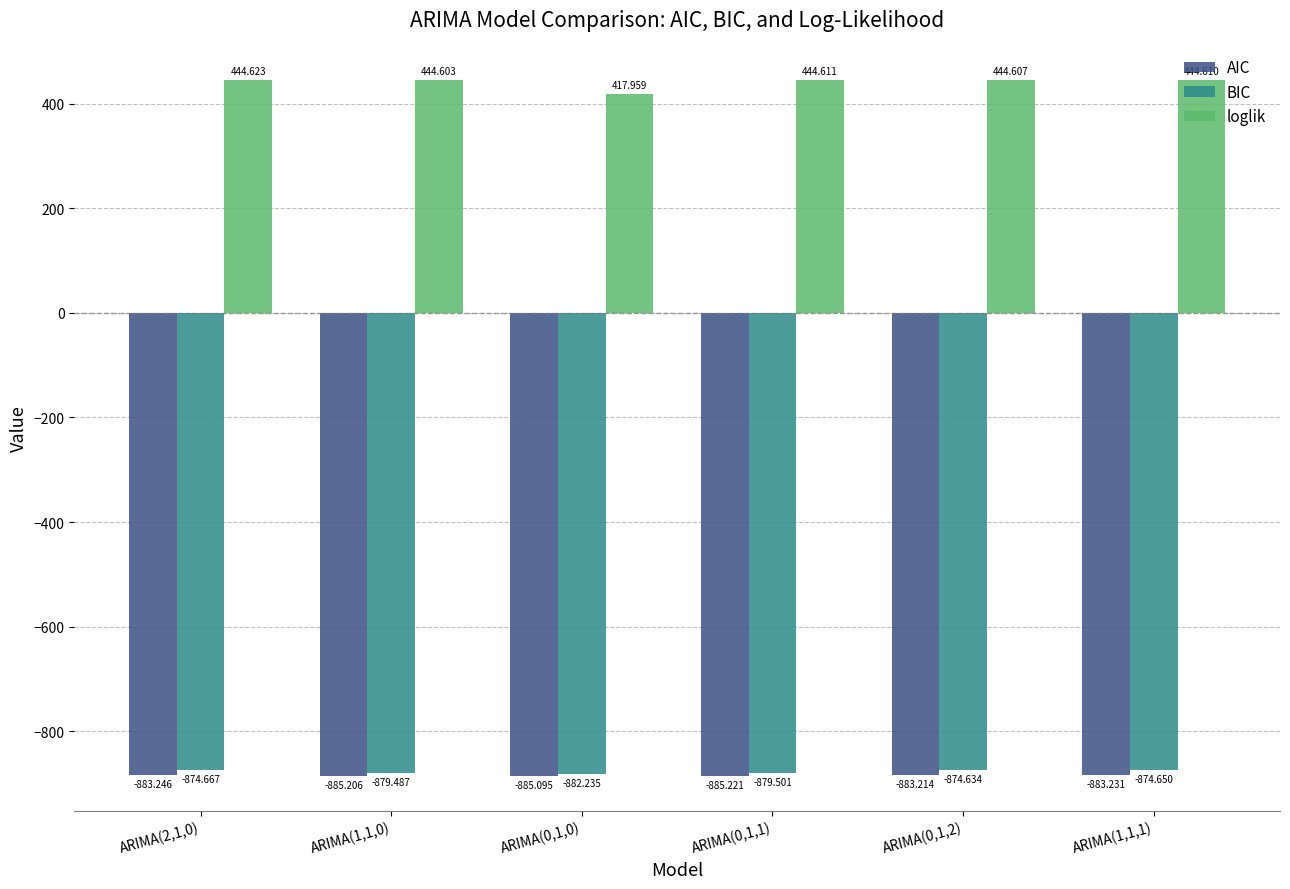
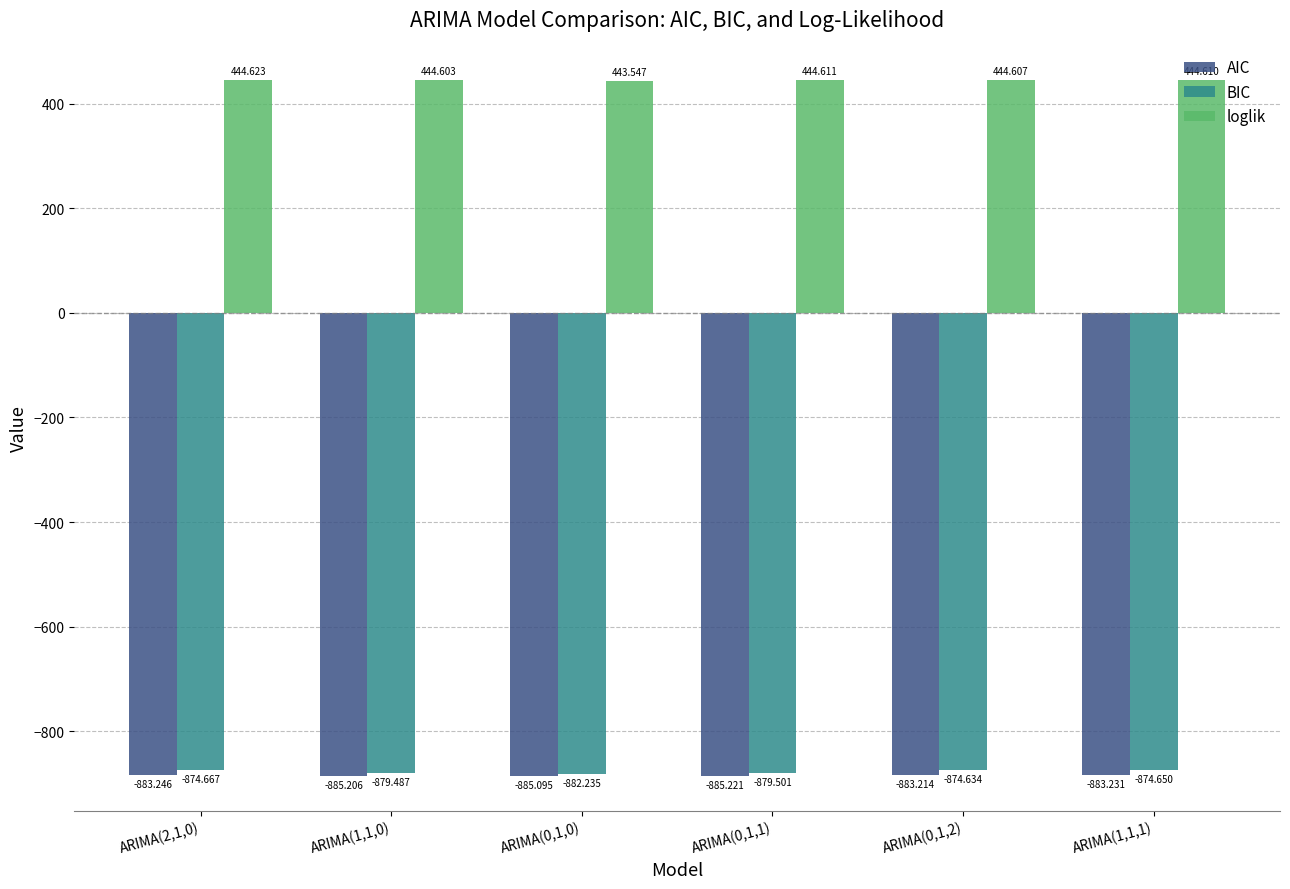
loglik, ARIMA(0,1,0): 417.959 -> 443.547
